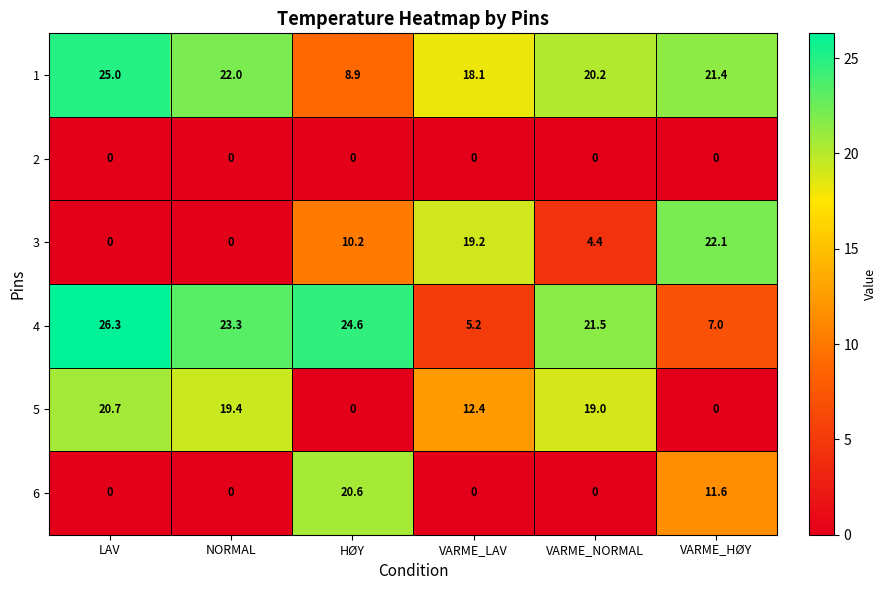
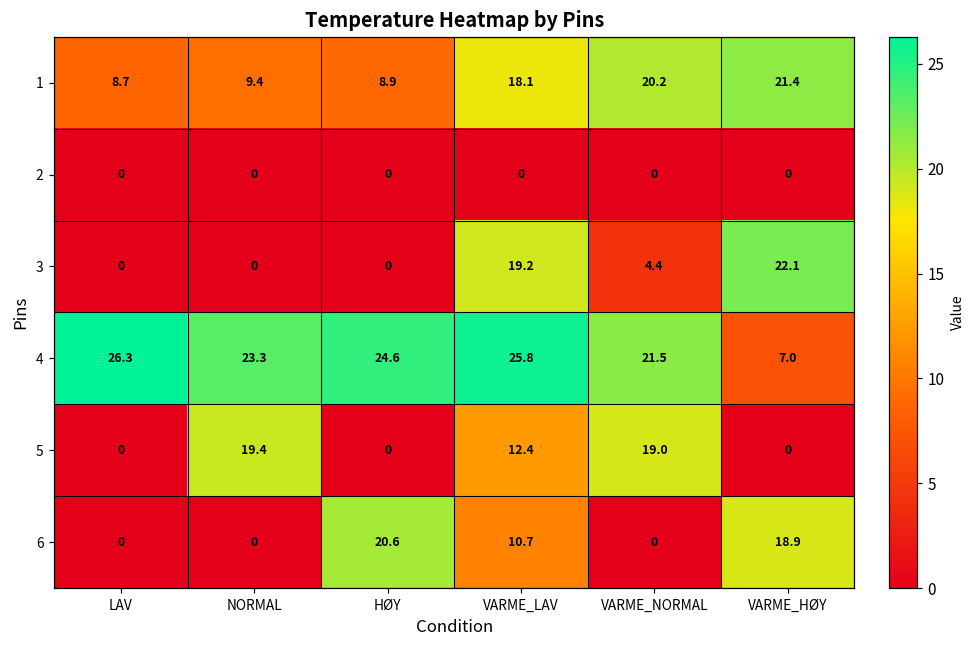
1, LAV: 25.0 -> 8.7
1, NORMAL: 22.0 -> 9.4
3, HØY: 10.2 -> 0
4, VARME_LAV: 5.2 -> 25.8
5, LAV: 20.7 -> 0
6, VARME_LAV: 0 -> 10.7
6, VARME_HØY: 11.6 -> 18.9
